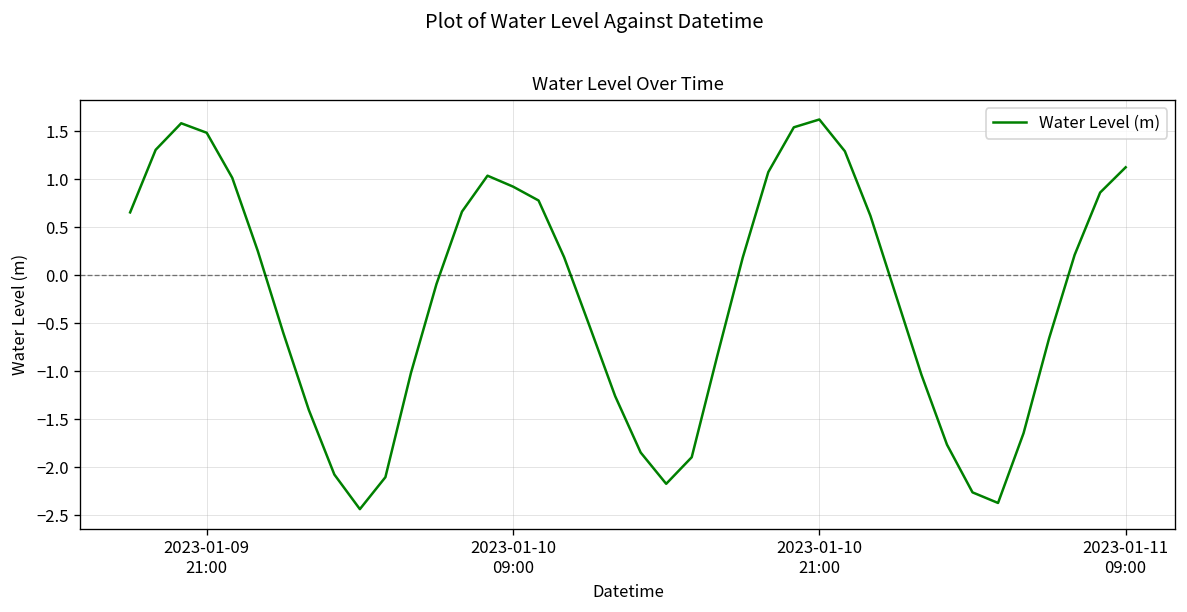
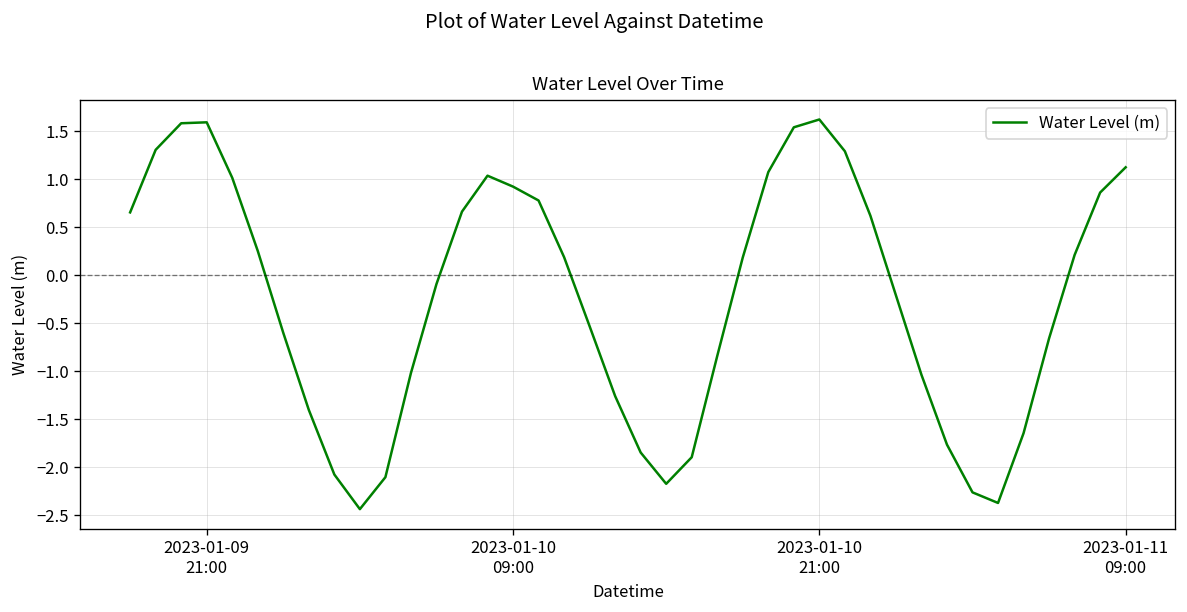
2023-01-09 21:00: 1.5 -> 1.6
